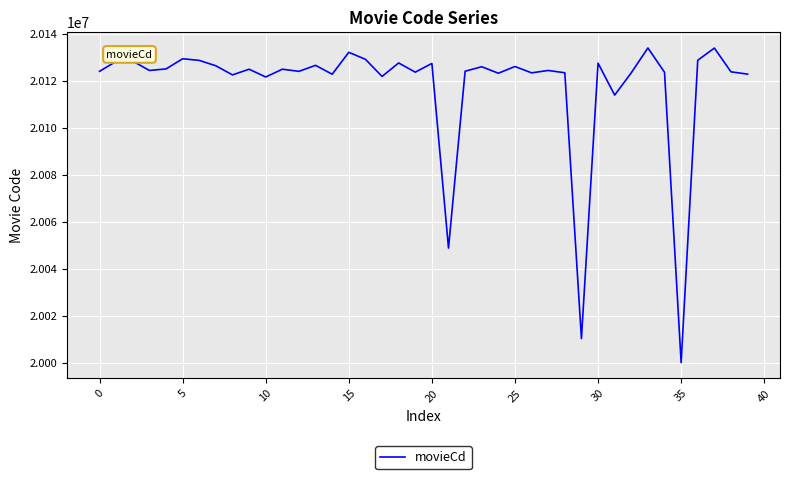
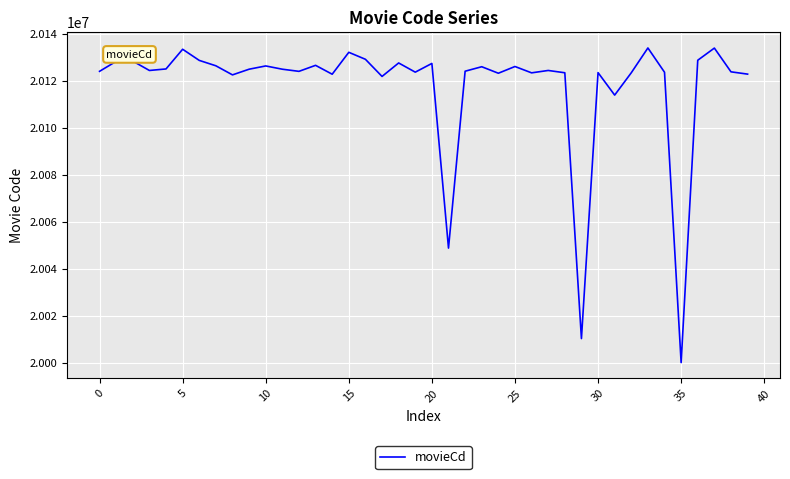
5: 20129000 -> 20133000
10: 20122000 -> 20126000
30: 20128000 -> 20123000
